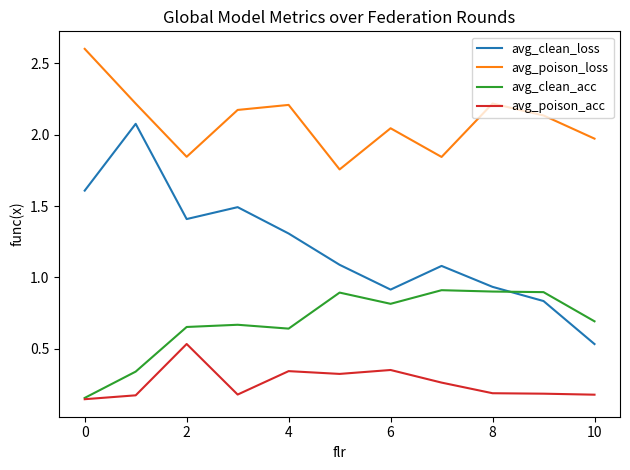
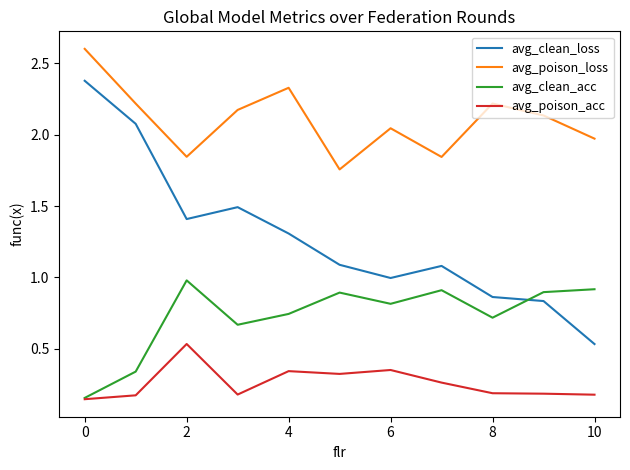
avg_clean_loss, 0: 1.61 -> 2.38
avg_clean_acc, 2: 0.65 -> 0.98
avg_poison_loss, 4: 2.21 -> 2.33
avg_clean_acc, 4: 0.64 -> 0.74
avg_clean_loss, 6: 0.91 -> 1.00
avg_clean_loss, 8: 0.93 -> 0.86
avg_clean_acc, 8: 0.90 -> 0.72
avg_clean_acc, 10: 0.69 -> 0.92
